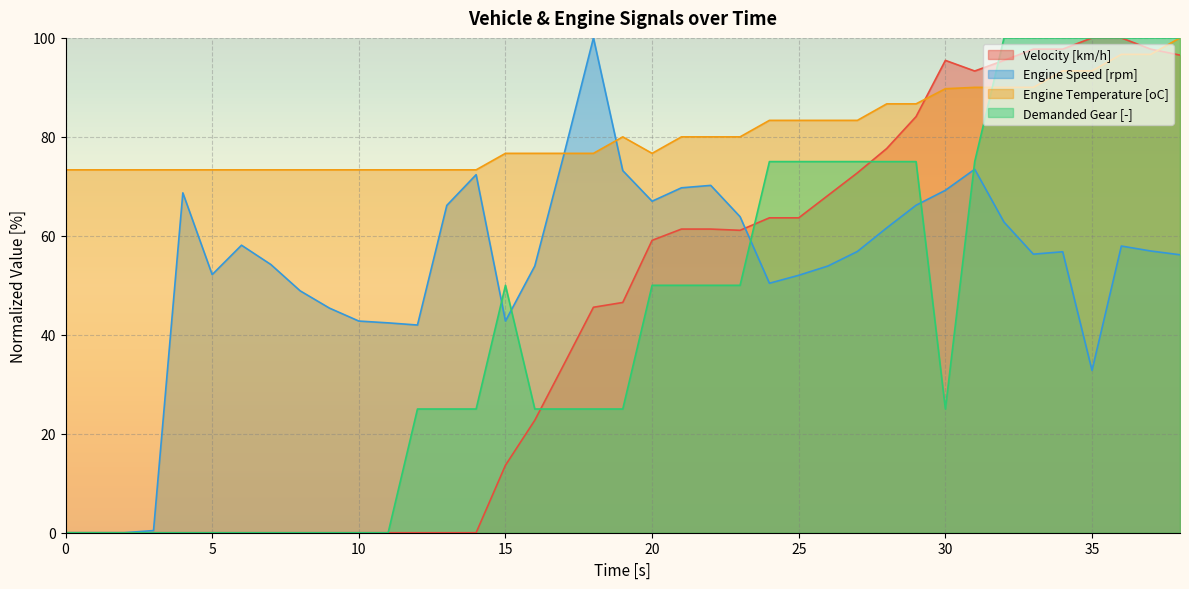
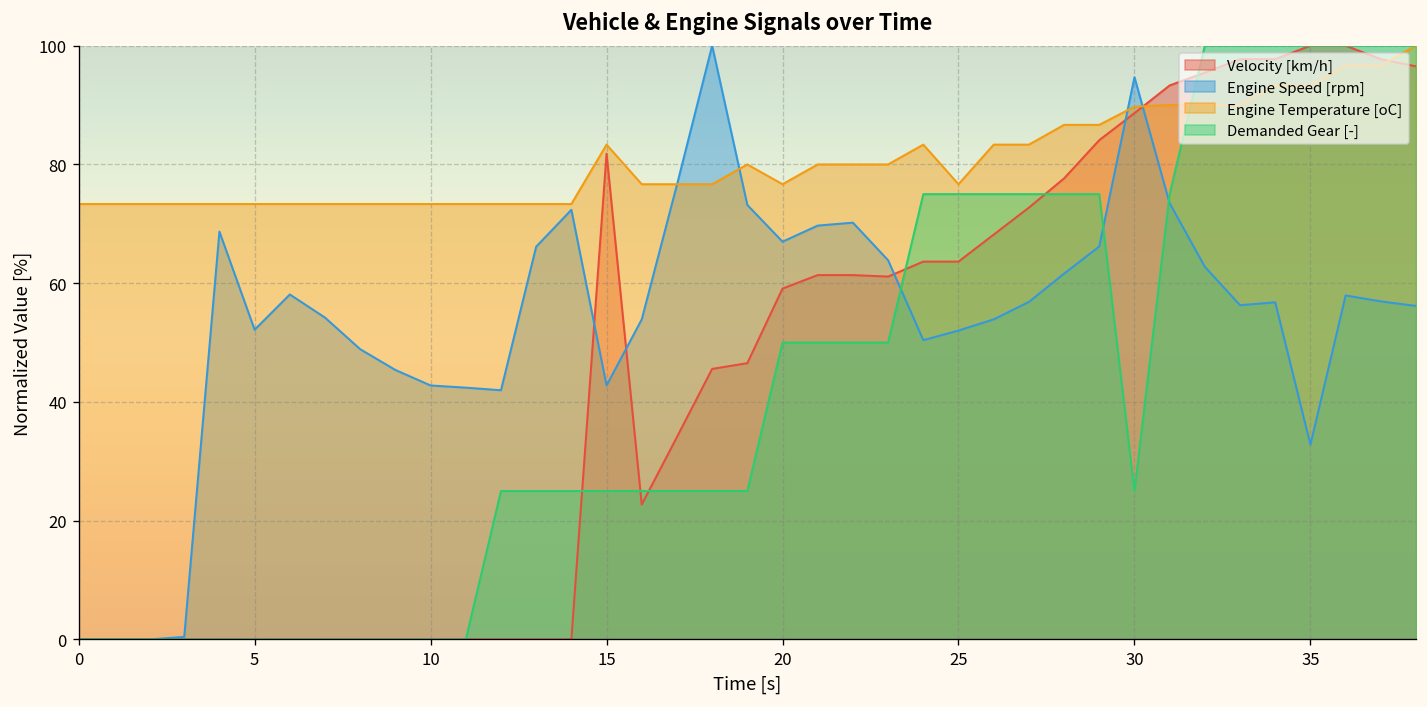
Velocity [km/h], 15: 14 -> 82
Engine Temperature [oC], 15: 77 -> 83
Demanded Gear [-], 15: 50 -> 25
Engine Temperature [oC], 25: 83 -> 77
Velocity [km/h], 30: 95 -> 89
Engine Speed [rpm], 30: 69 -> 95
